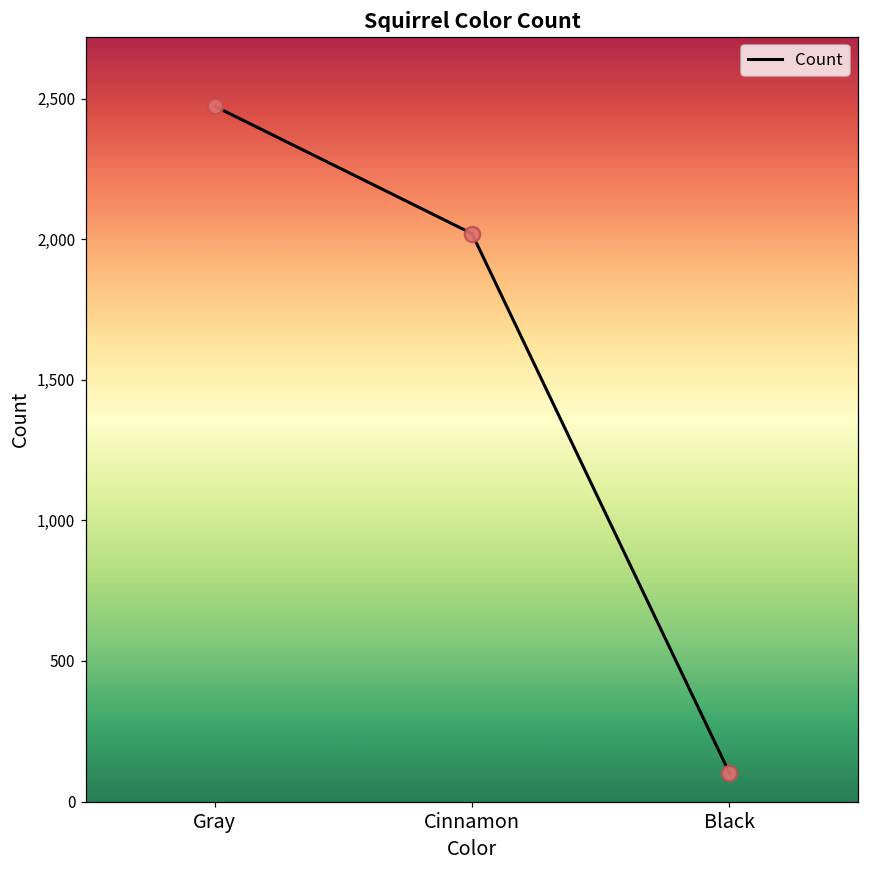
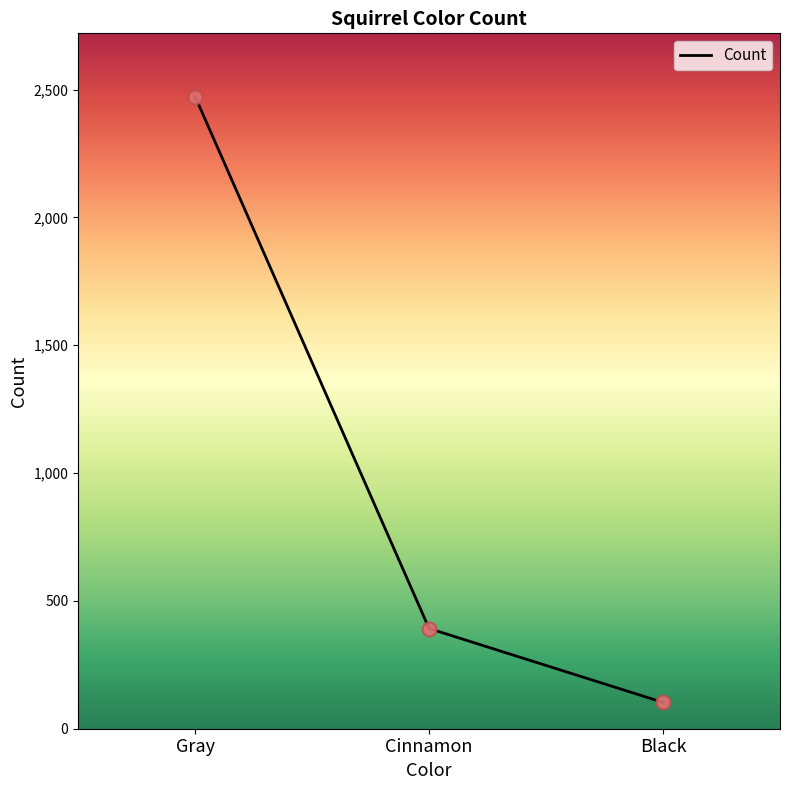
Cinnamon: 2,020 -> 390
